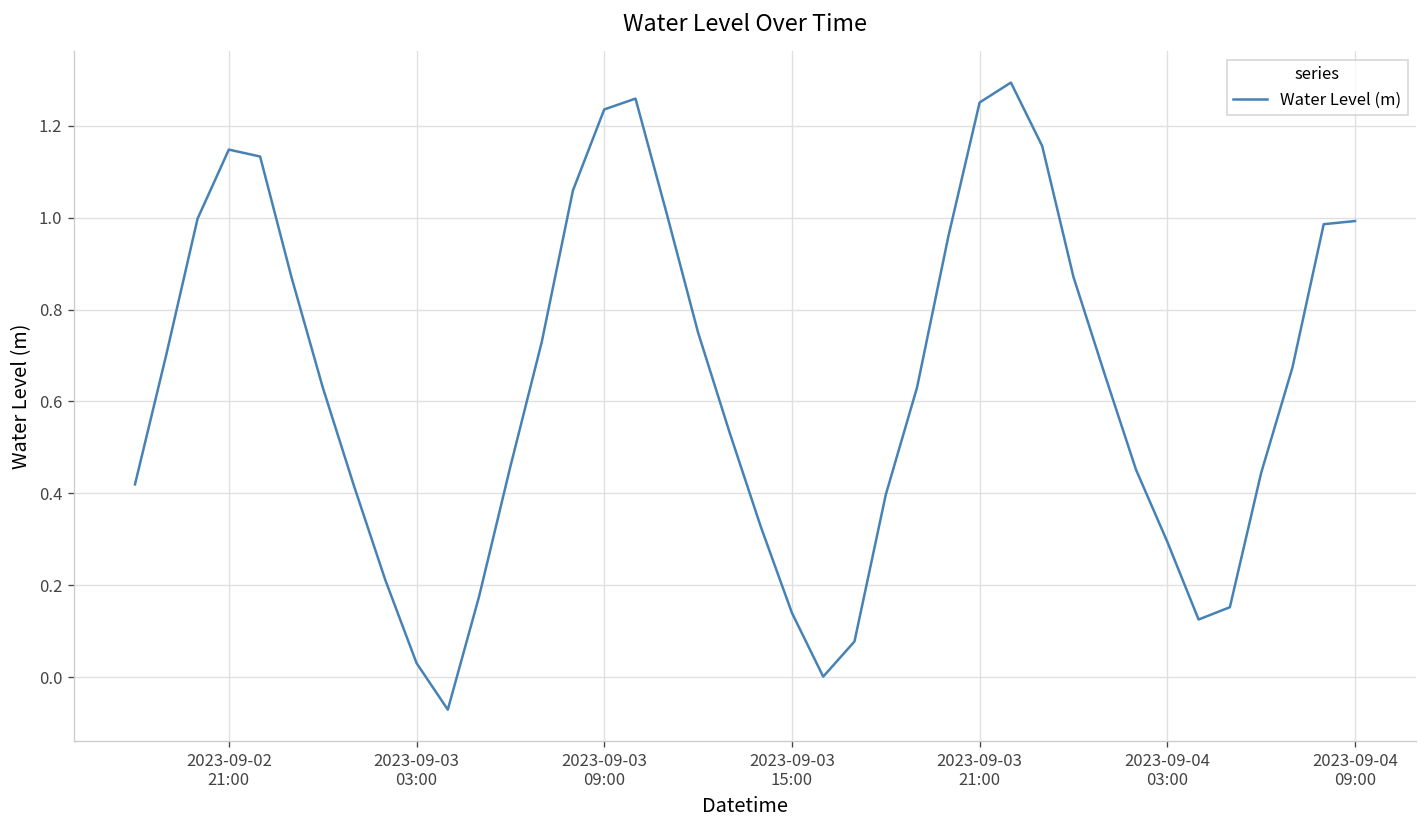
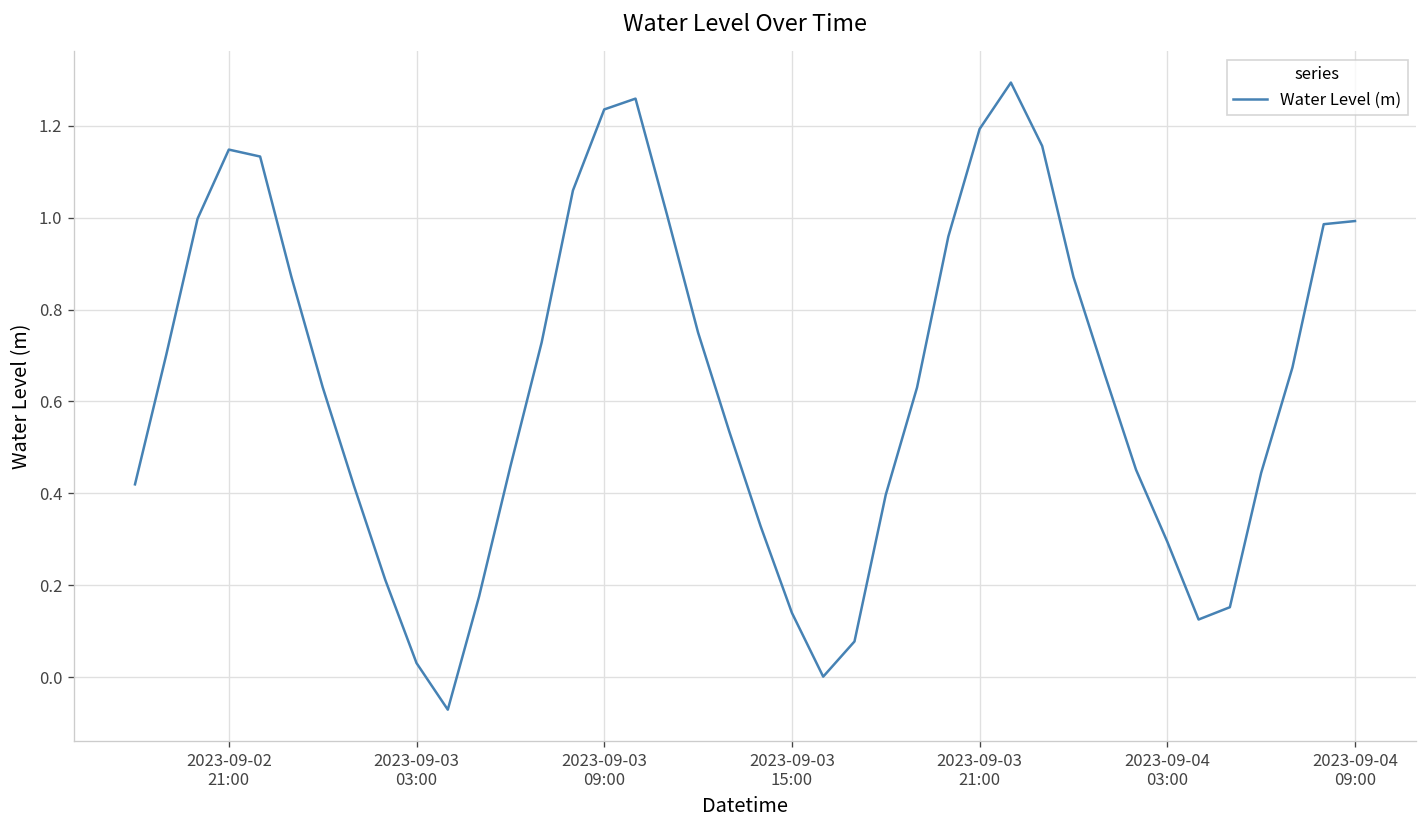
2023-09-03 21:00: 1.25 -> 1.19
